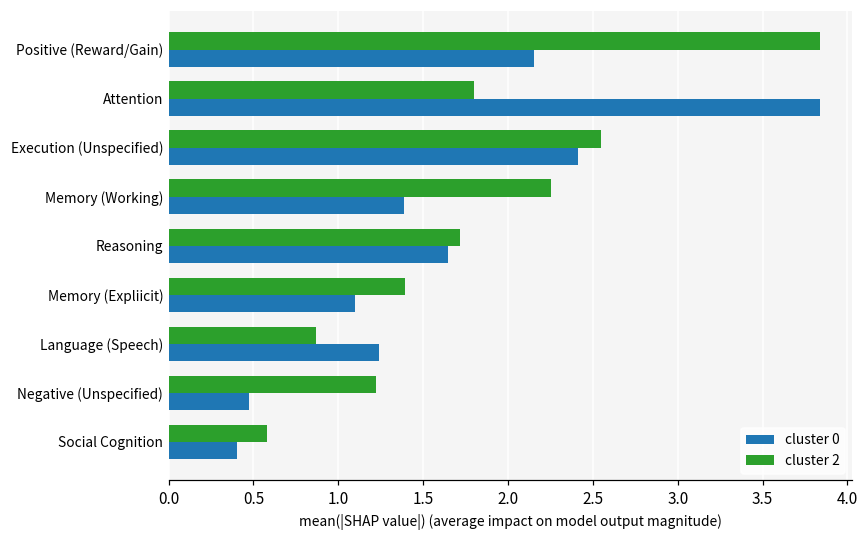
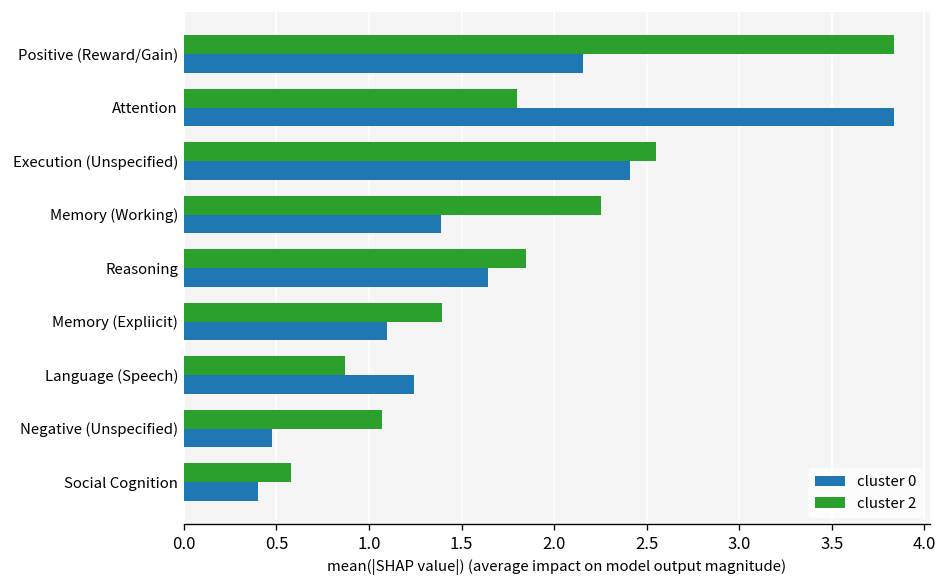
cluster 2, Reasoning: 1.72 -> 1.85
cluster 2, Negative (Unspecified): 1.22 -> 1.07
